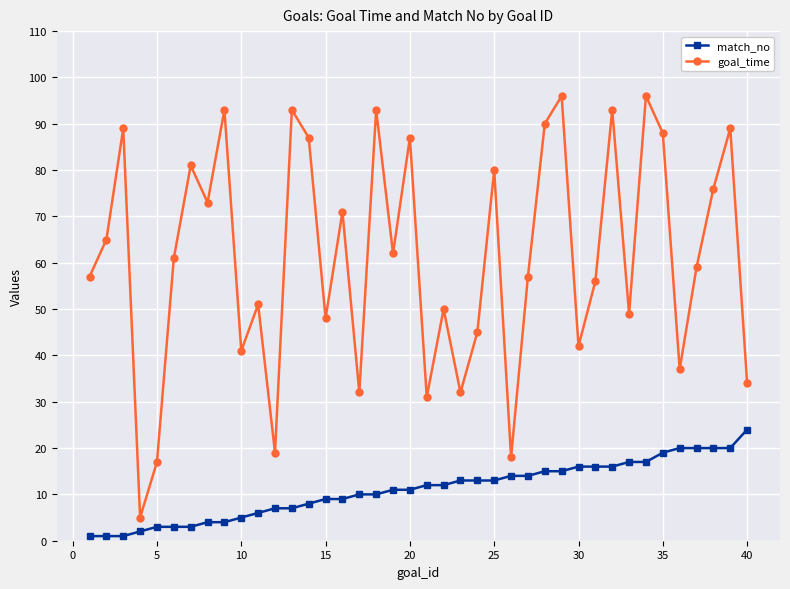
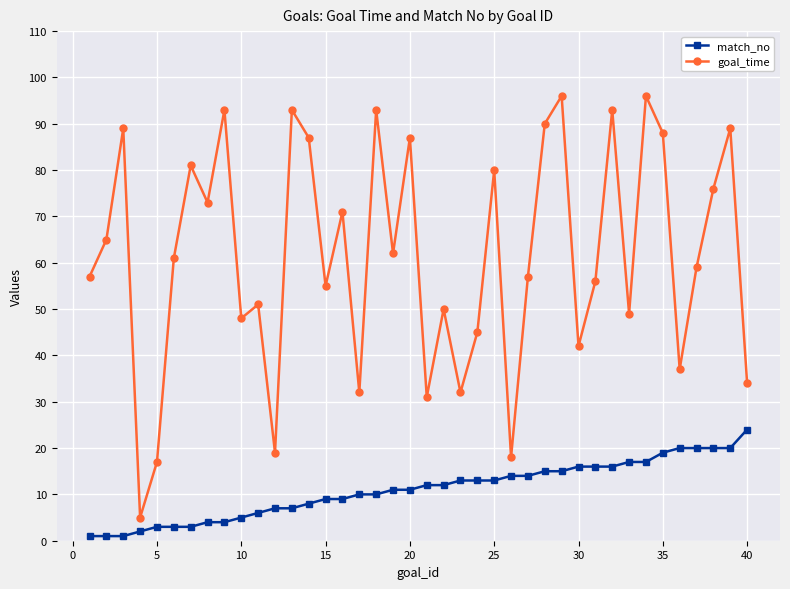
goal_time, 10: 41 -> 48
goal_time, 15: 48 -> 55
